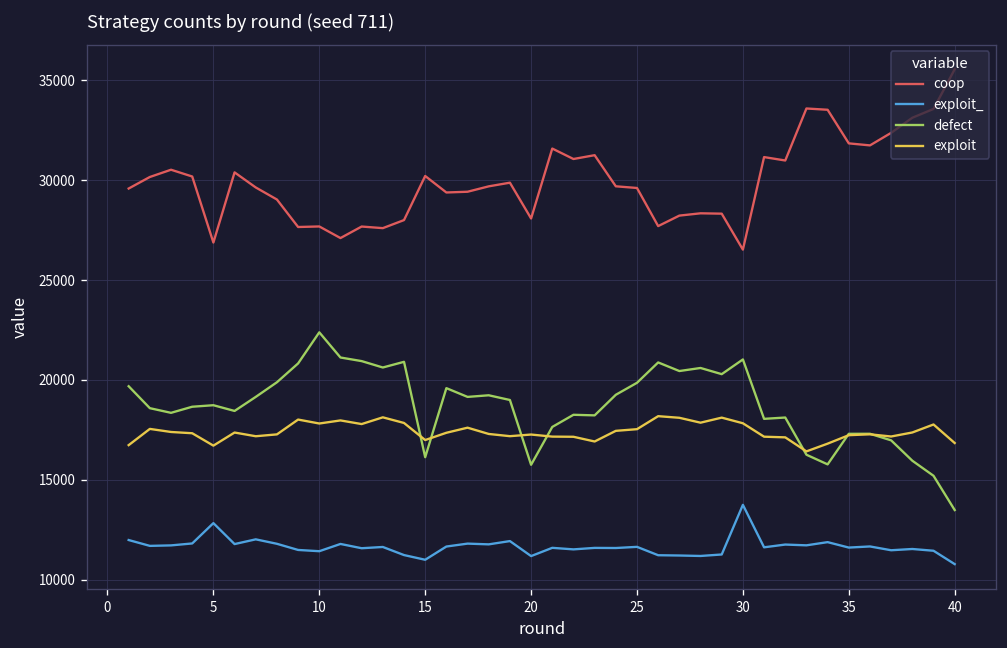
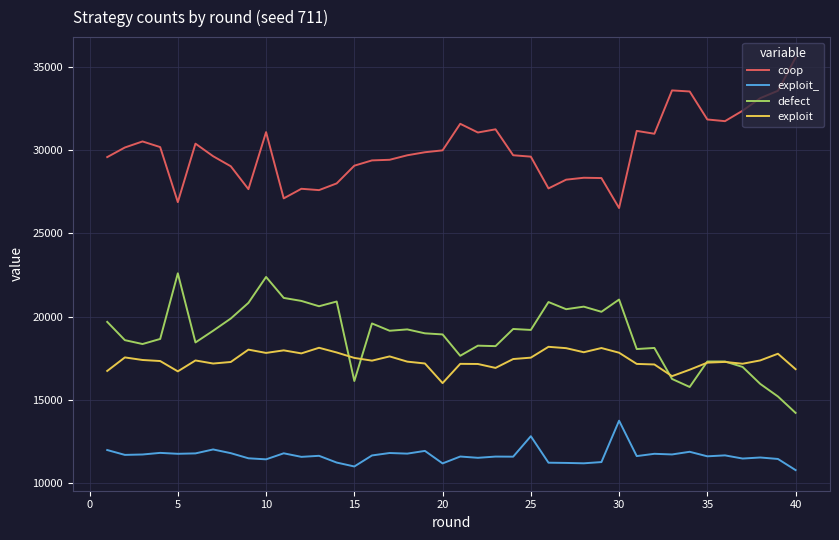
exploit_, 5: 12800 -> 11800
defect, 5: 18700 -> 22600
coop, 10: 27700 -> 31100
coop, 15: 30200 -> 29100
exploit, 15: 17000 -> 17500
coop, 20: 28100 -> 30000
defect, 20: 15800 -> 18900
exploit, 20: 17300 -> 16000
exploit_, 25: 11700 -> 12800
defect, 25: 19900 -> 19200
defect, 40: 13500 -> 14200
